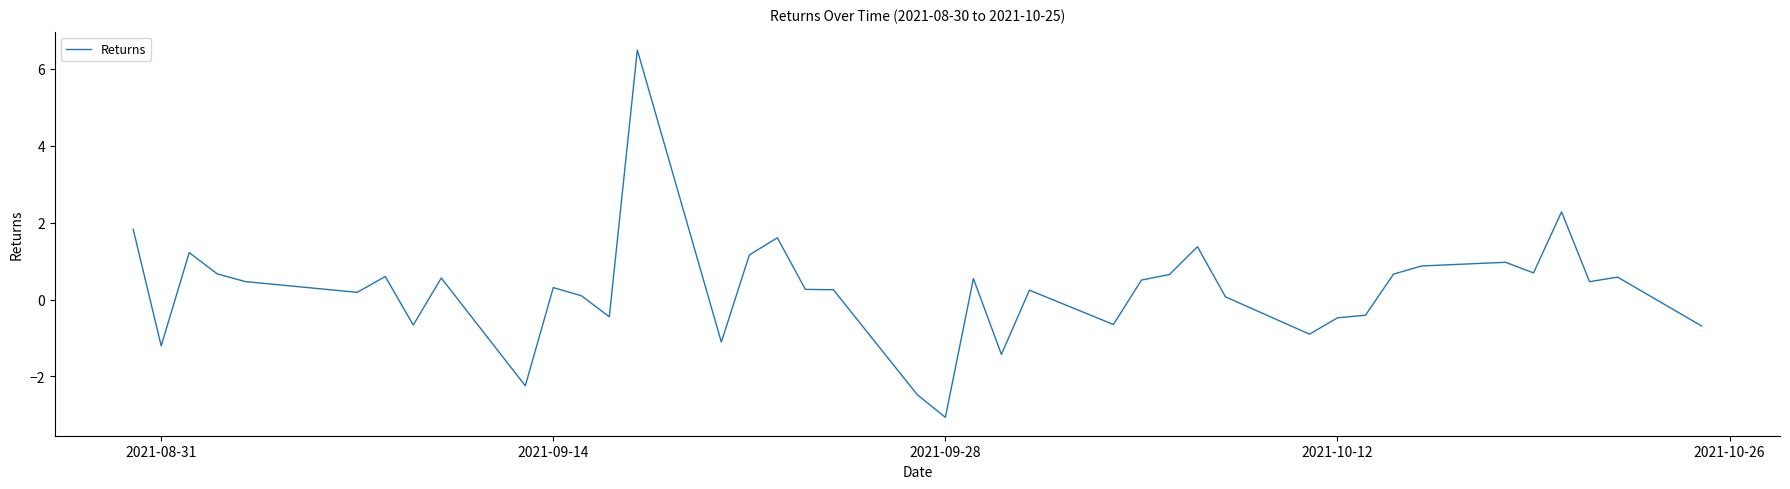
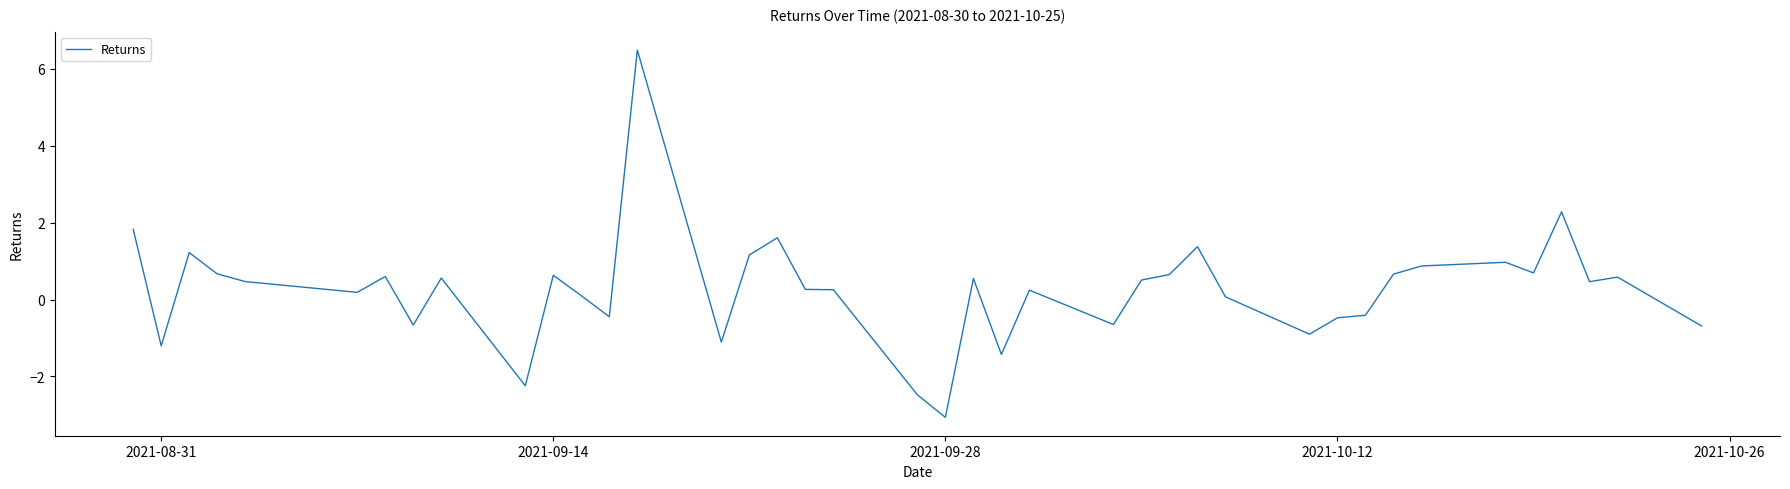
2021-09-14: 0.3 -> 0.6
